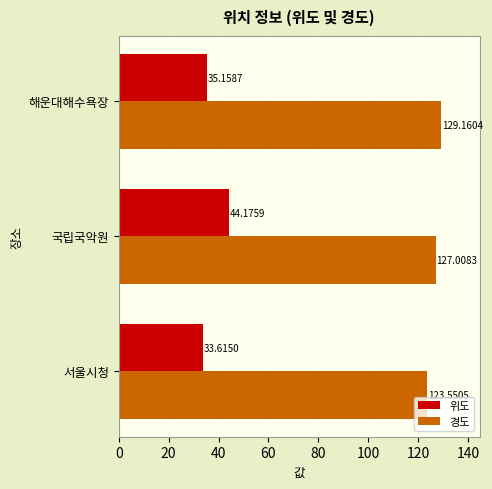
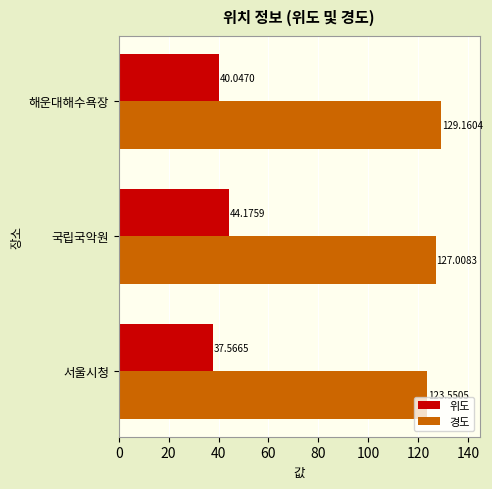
위도, 해운대해수욕장: 35.1587 -> 40.0470
위도, 서울시청: 33.6150 -> 37.5665
